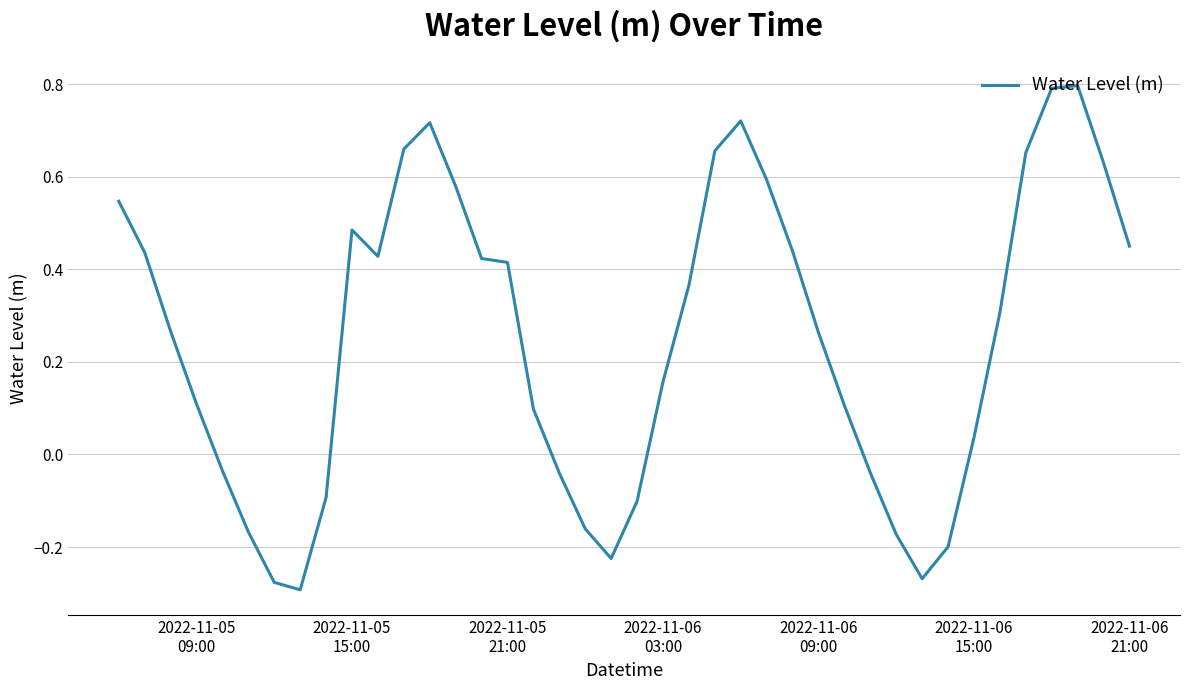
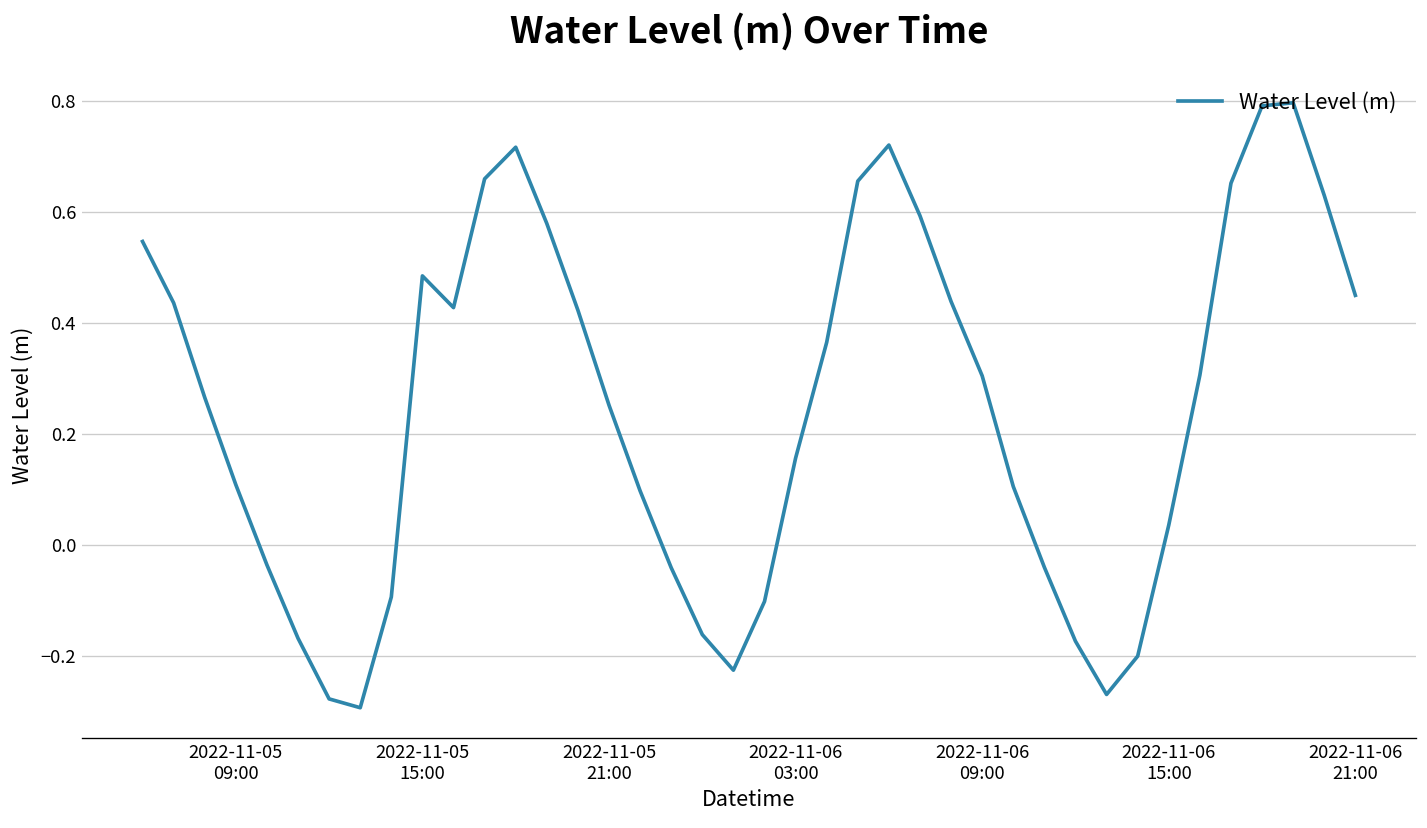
2022-11-05 21:00: 0.41 -> 0.25
2022-11-06 09:00: 0.26 -> 0.31
